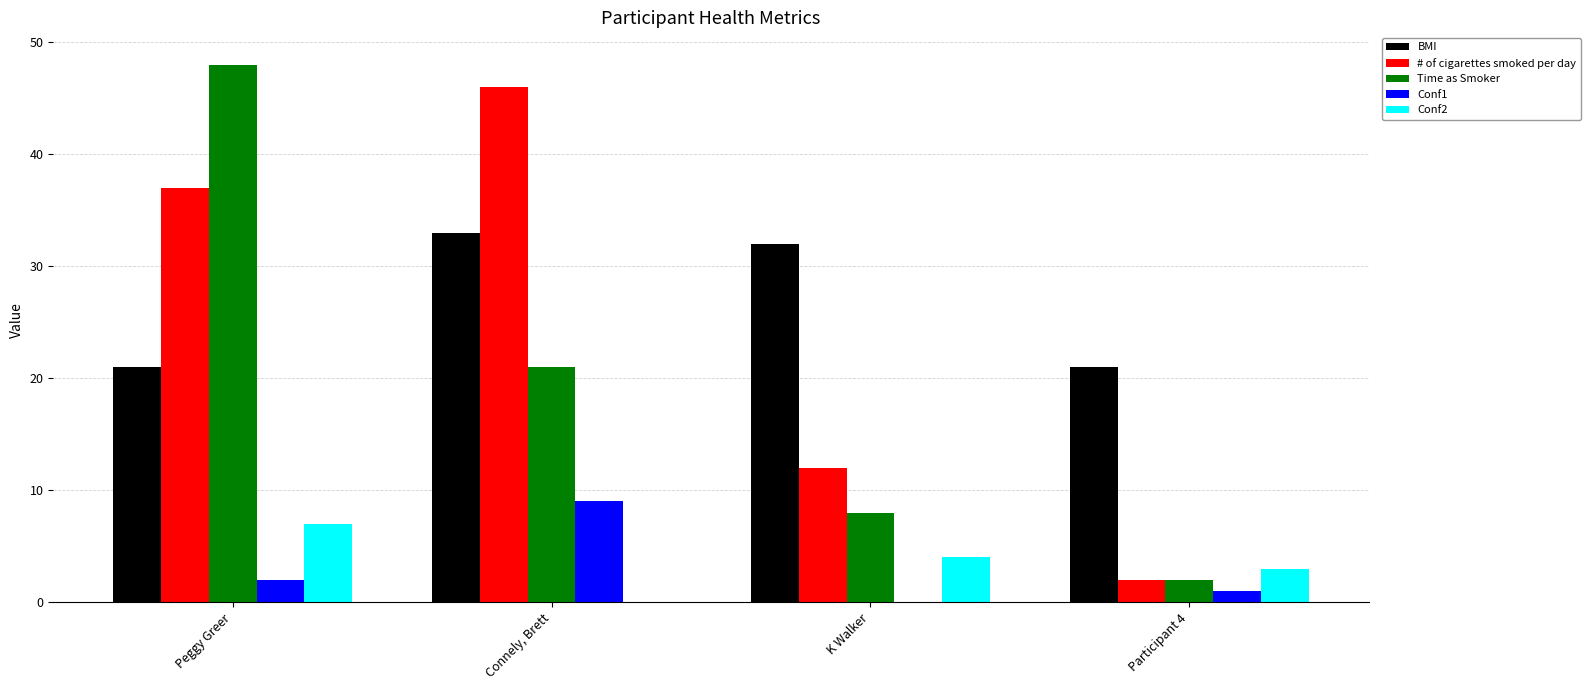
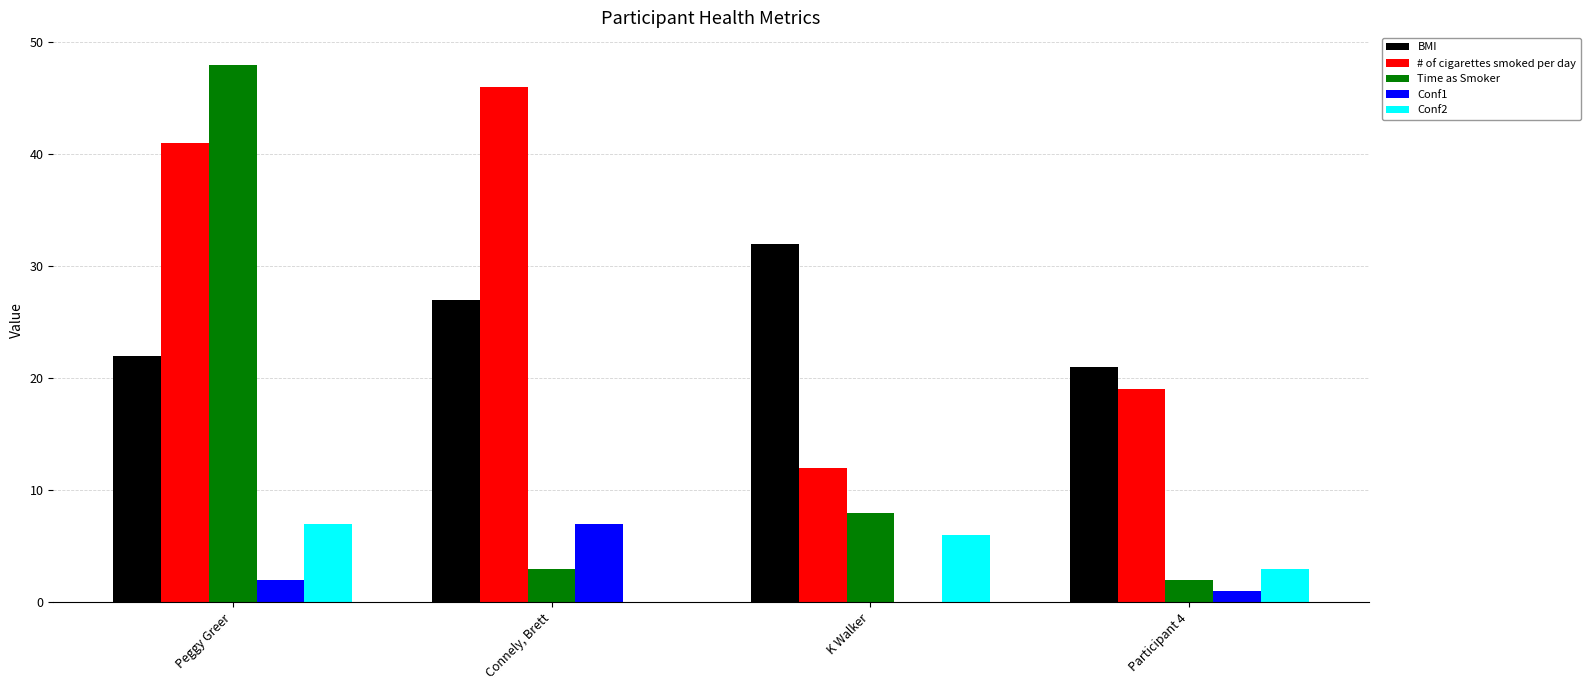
BMI, Peggy Greer: 21 -> 22
# of cigarettes smoked per day, Peggy Greer: 37 -> 41
BMI, Connely, Brett: 33 -> 27
Time as Smoker, Connely, Brett: 21 -> 3
Conf1, Connely, Brett: 9 -> 7
Conf2, K Walker: 4 -> 6
# of cigarettes smoked per day, Participant 4: 2 -> 19
